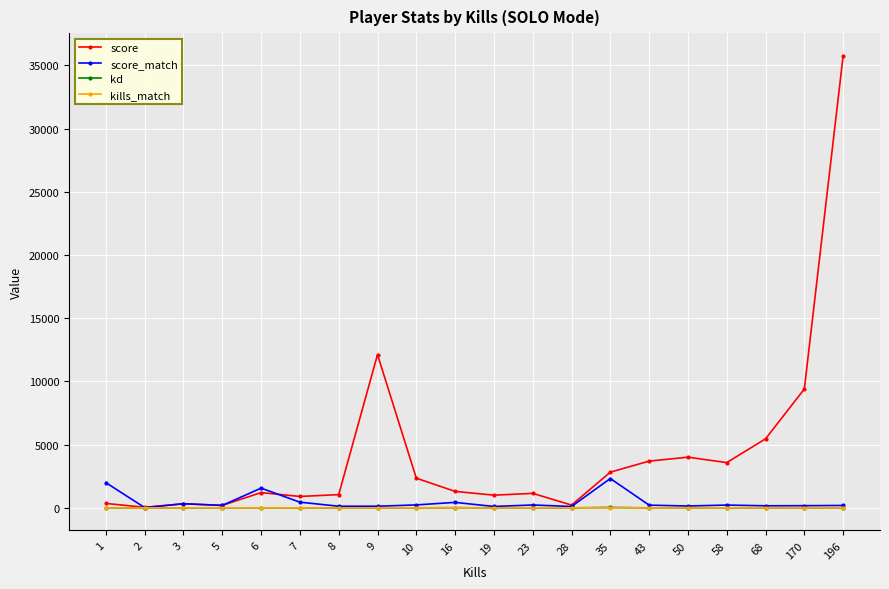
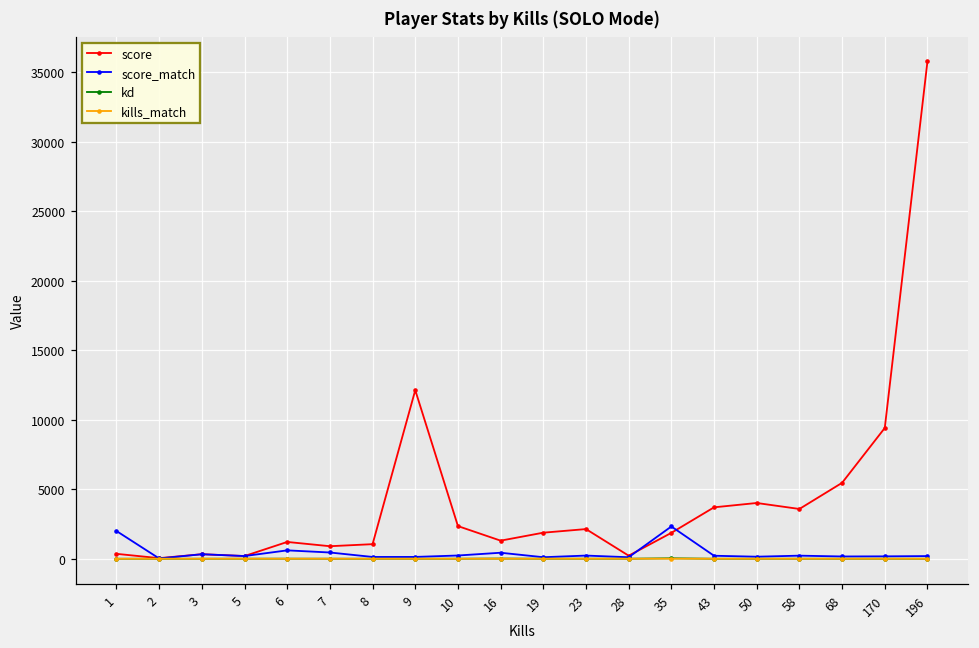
score_match, 6: 1600 -> 600
score, 19: 1000 -> 1900
score, 23: 1100 -> 2100
score, 35: 2800 -> 1900
